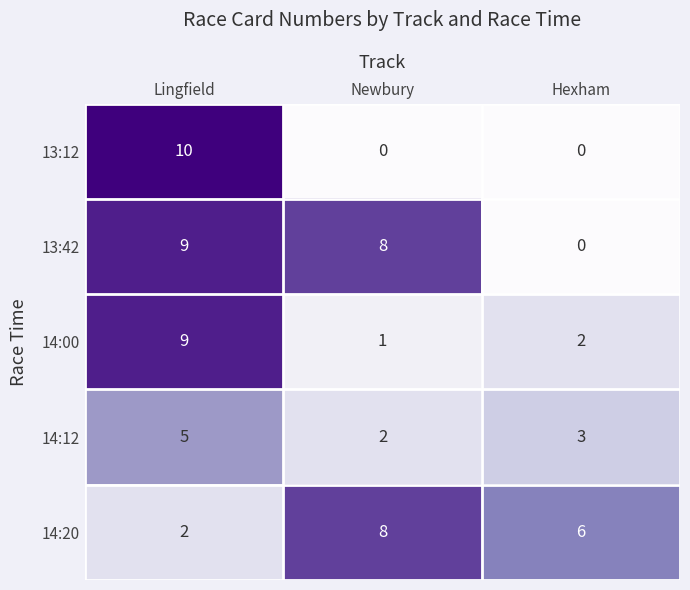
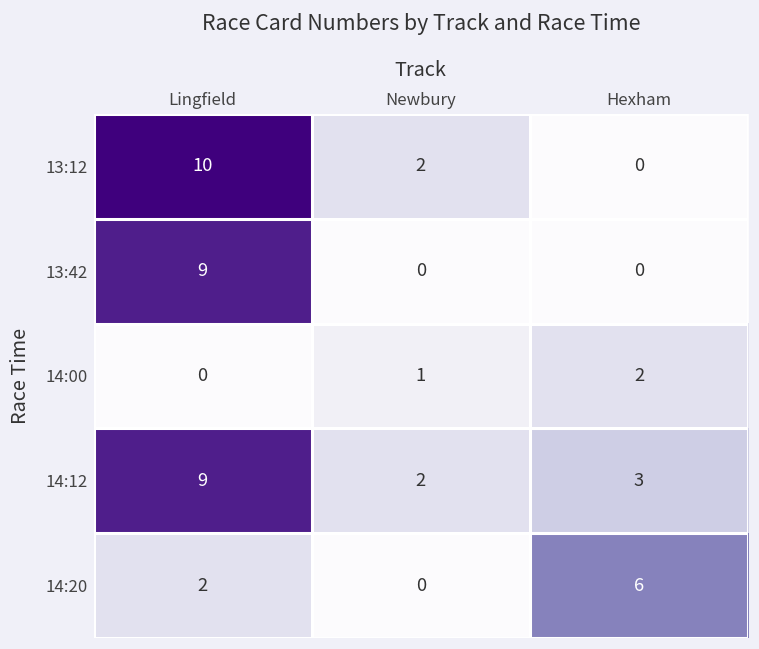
13:12, Newbury: 0 -> 2
13:42, Newbury: 8 -> 0
14:00, Lingfield: 9 -> 0
14:12, Lingfield: 5 -> 9
14:20, Newbury: 8 -> 0
